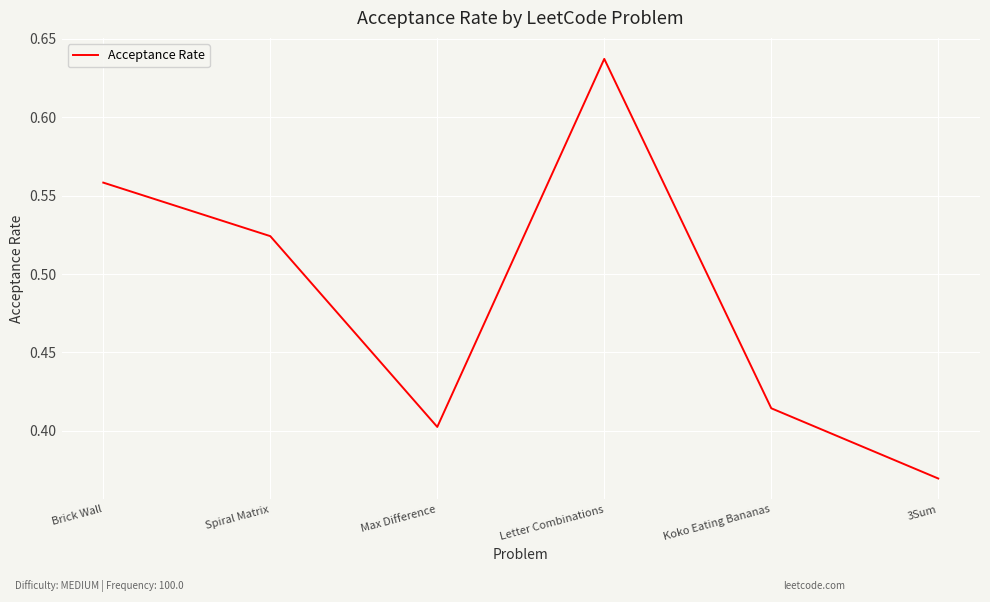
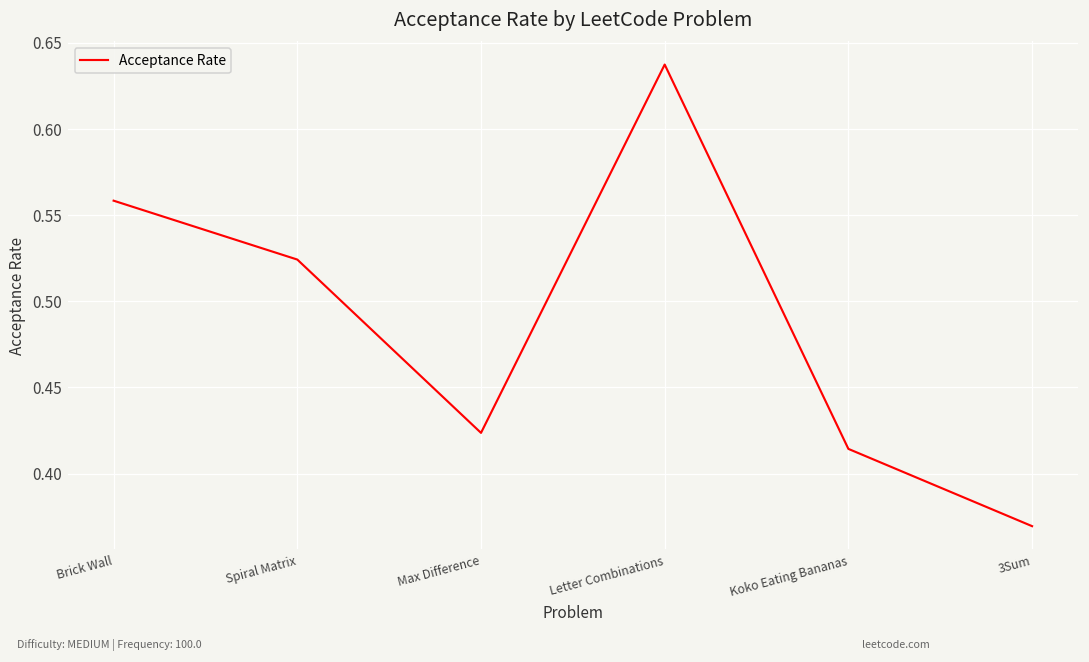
Max Difference: 0.402 -> 0.424
